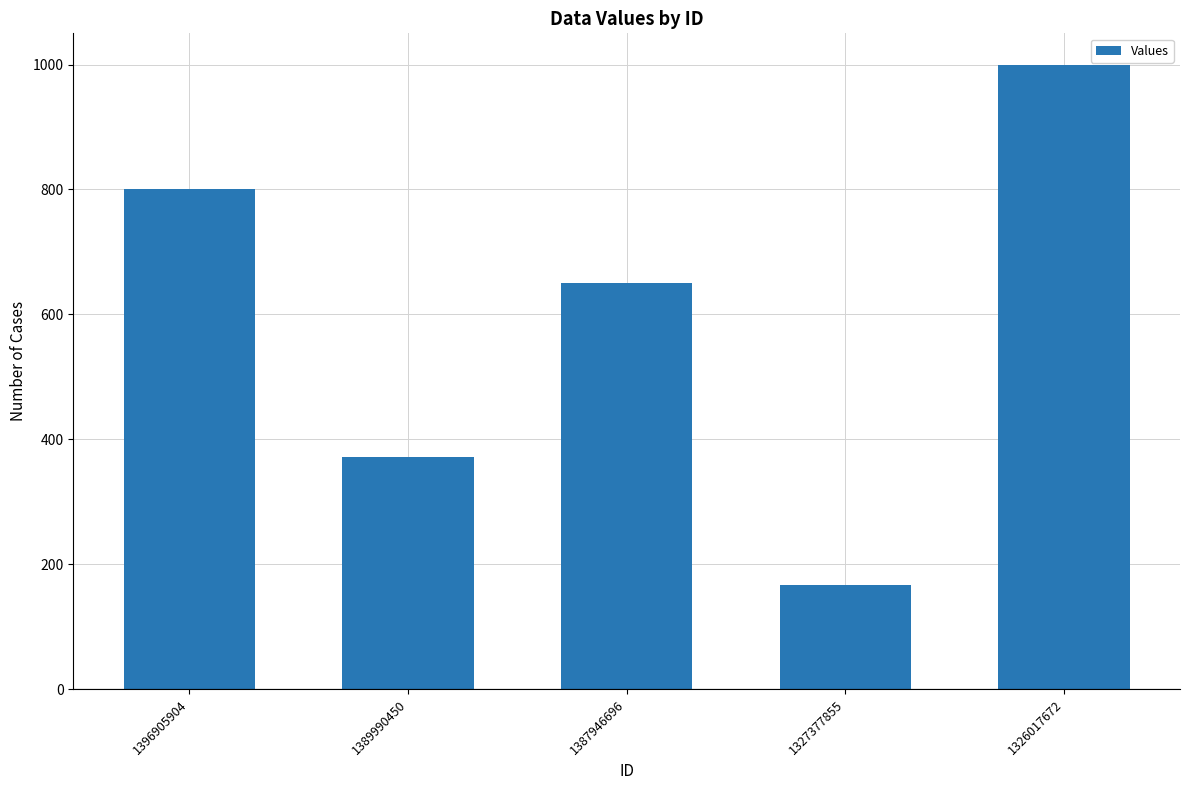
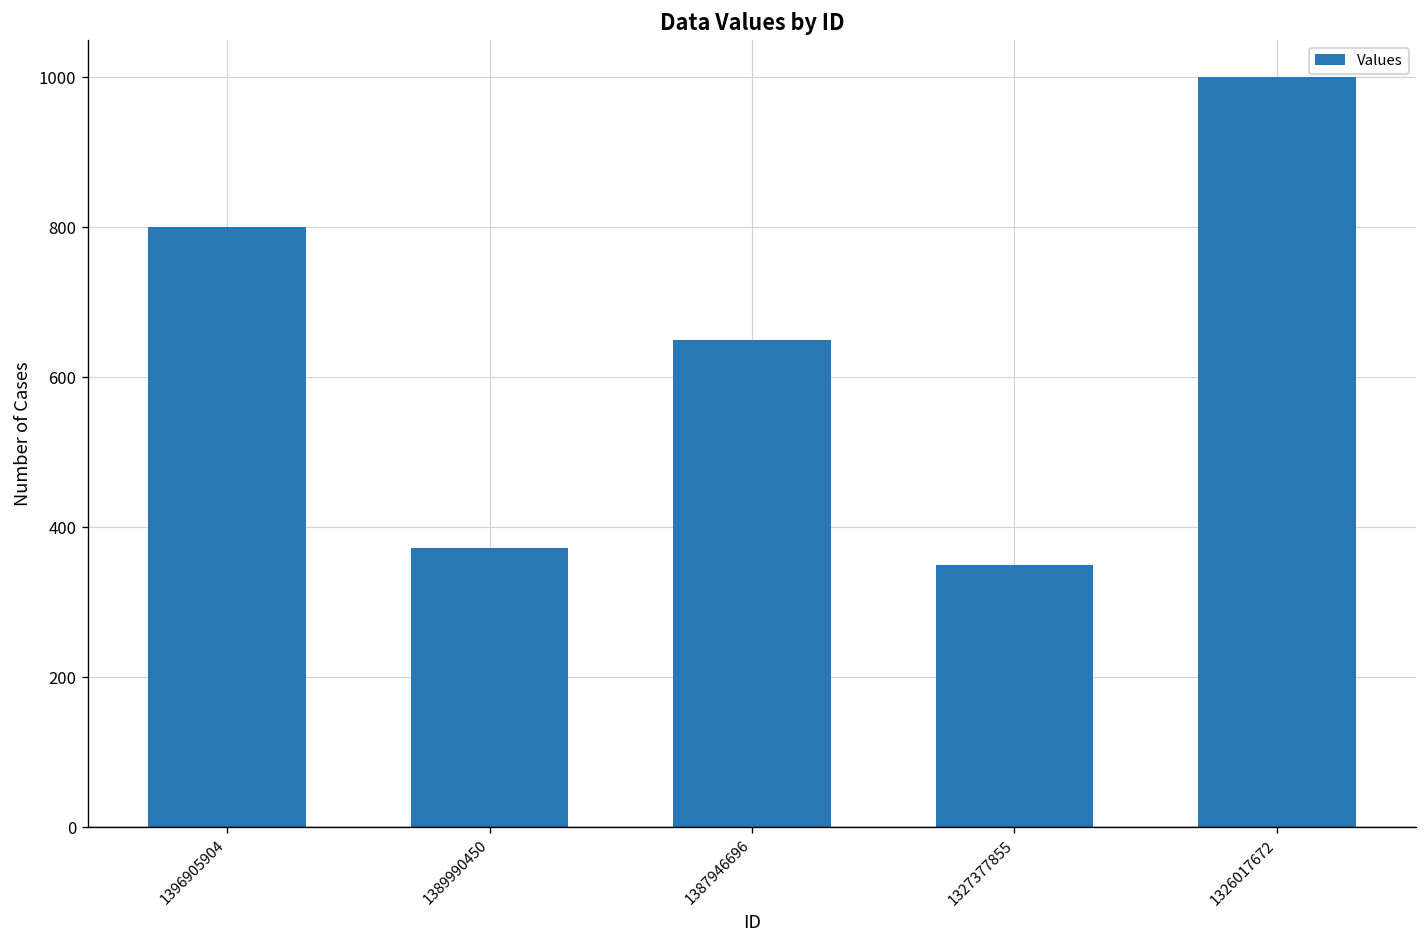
1327377855: 170 -> 350
